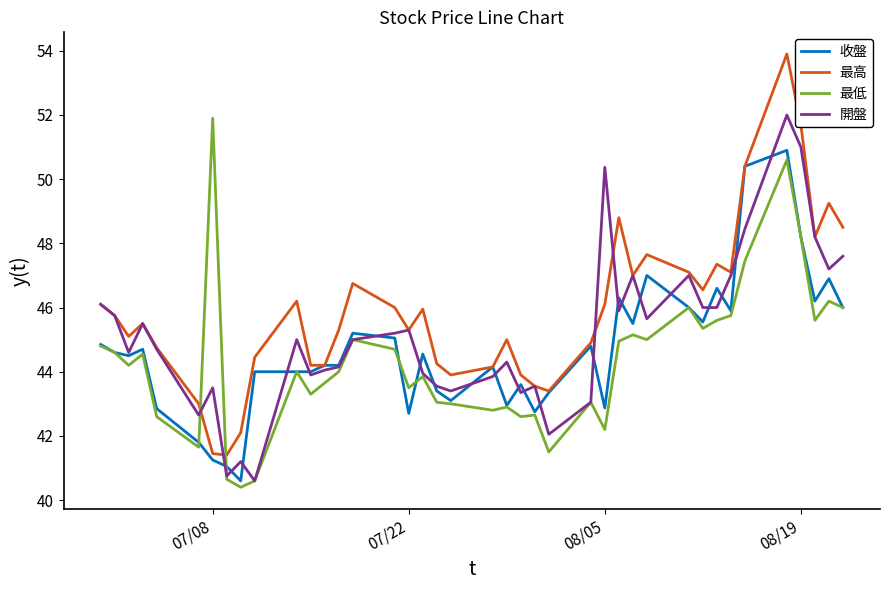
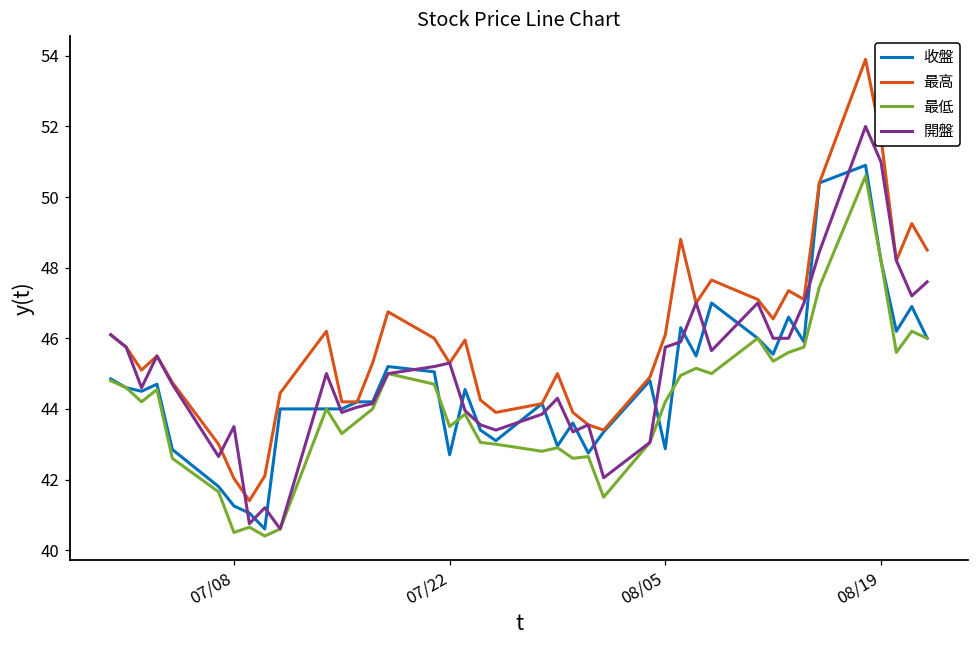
最高, 07/08: 41.5 -> 42.0
最低, 07/08: 51.9 -> 40.5
最低, 08/05: 42.2 -> 44.2
開盤, 08/05: 50.4 -> 45.8
